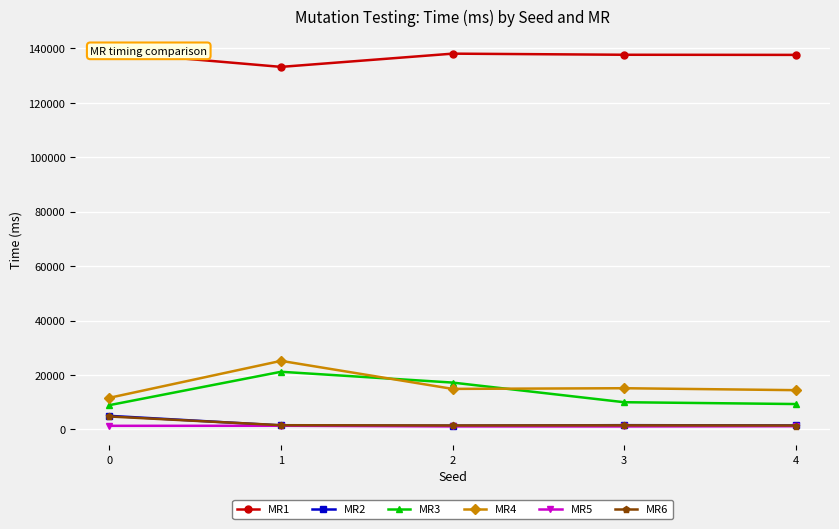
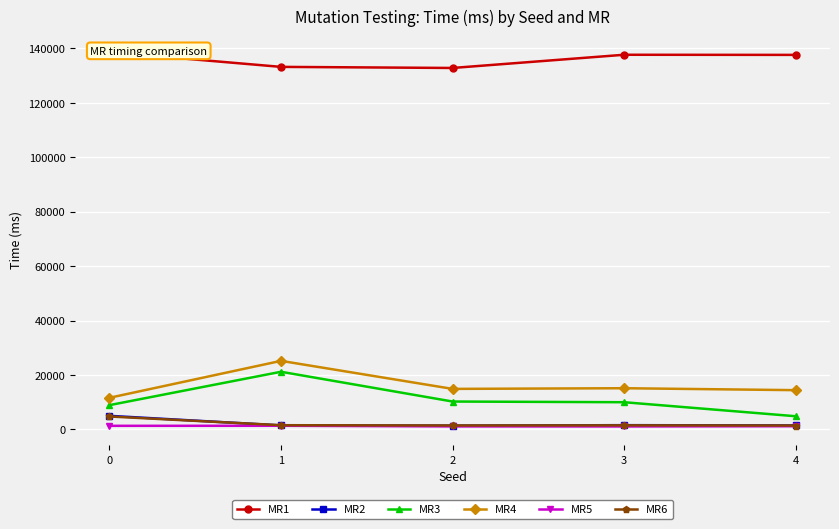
MR1, 2: 138000 -> 133000
MR3, 2: 17000 -> 10000
MR3, 4: 9000 -> 5000
